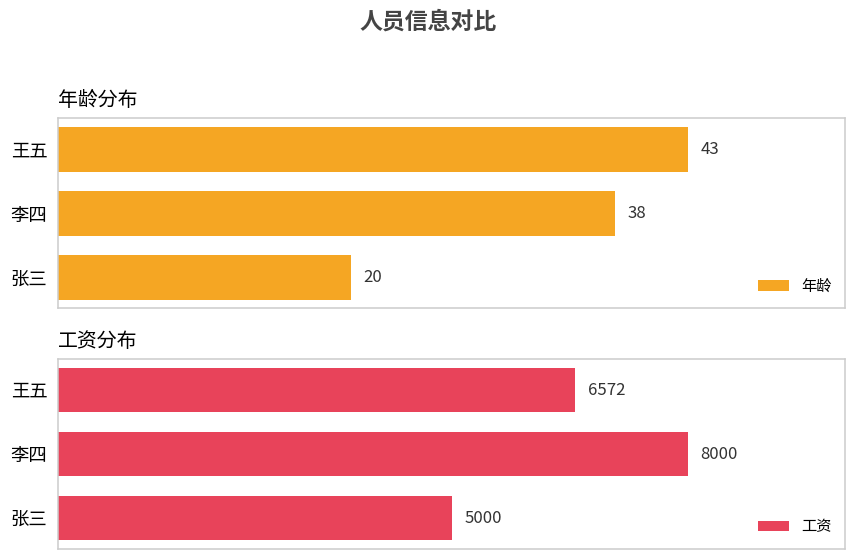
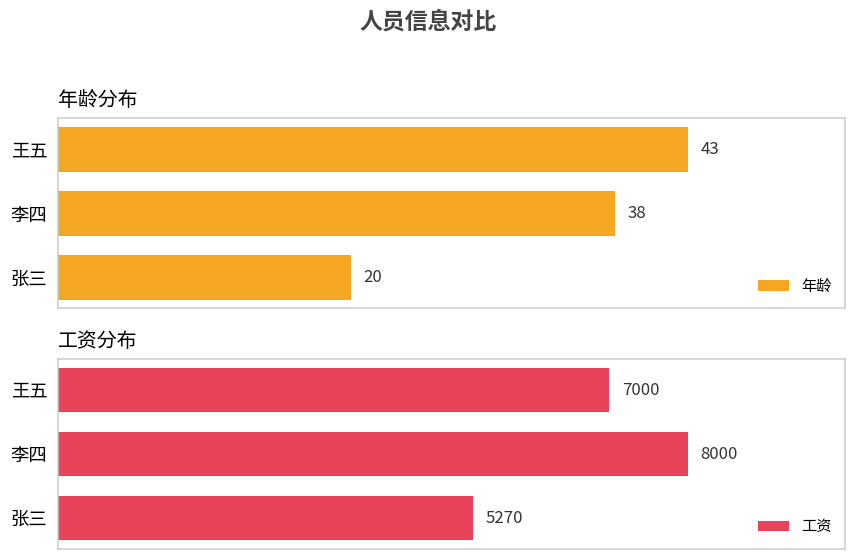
工资分布, 王五: 6572 -> 7000
工资分布, 张三: 5000 -> 5270
